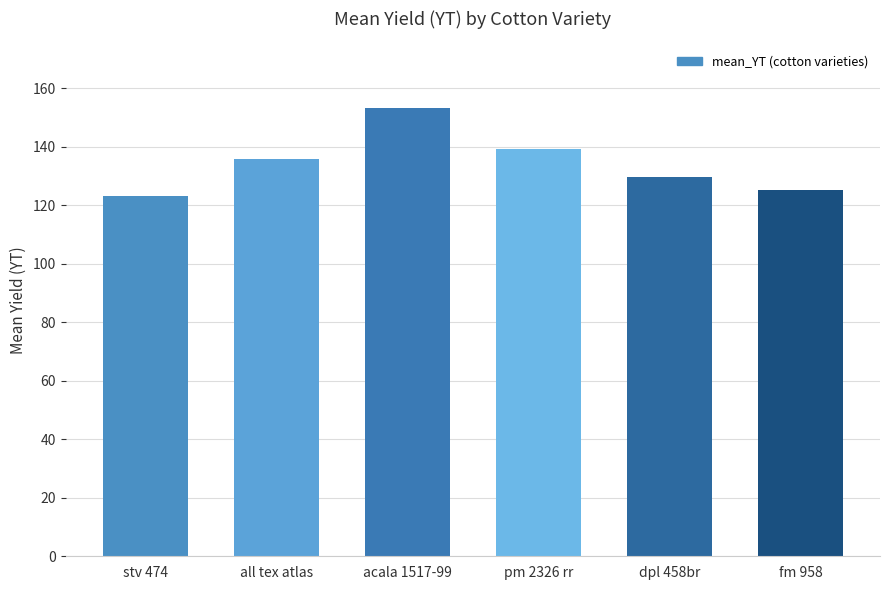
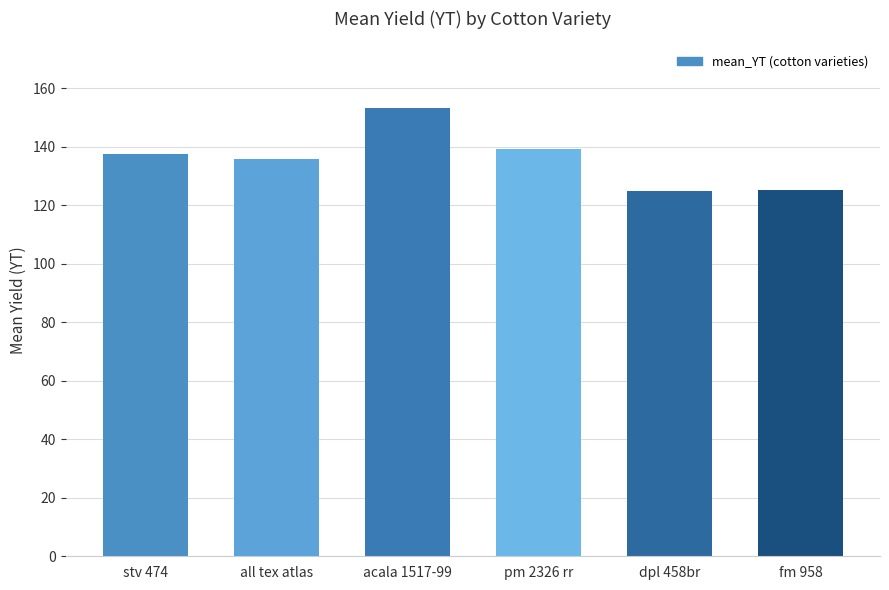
stv 474: 123 -> 138
dpl 458br: 130 -> 125
